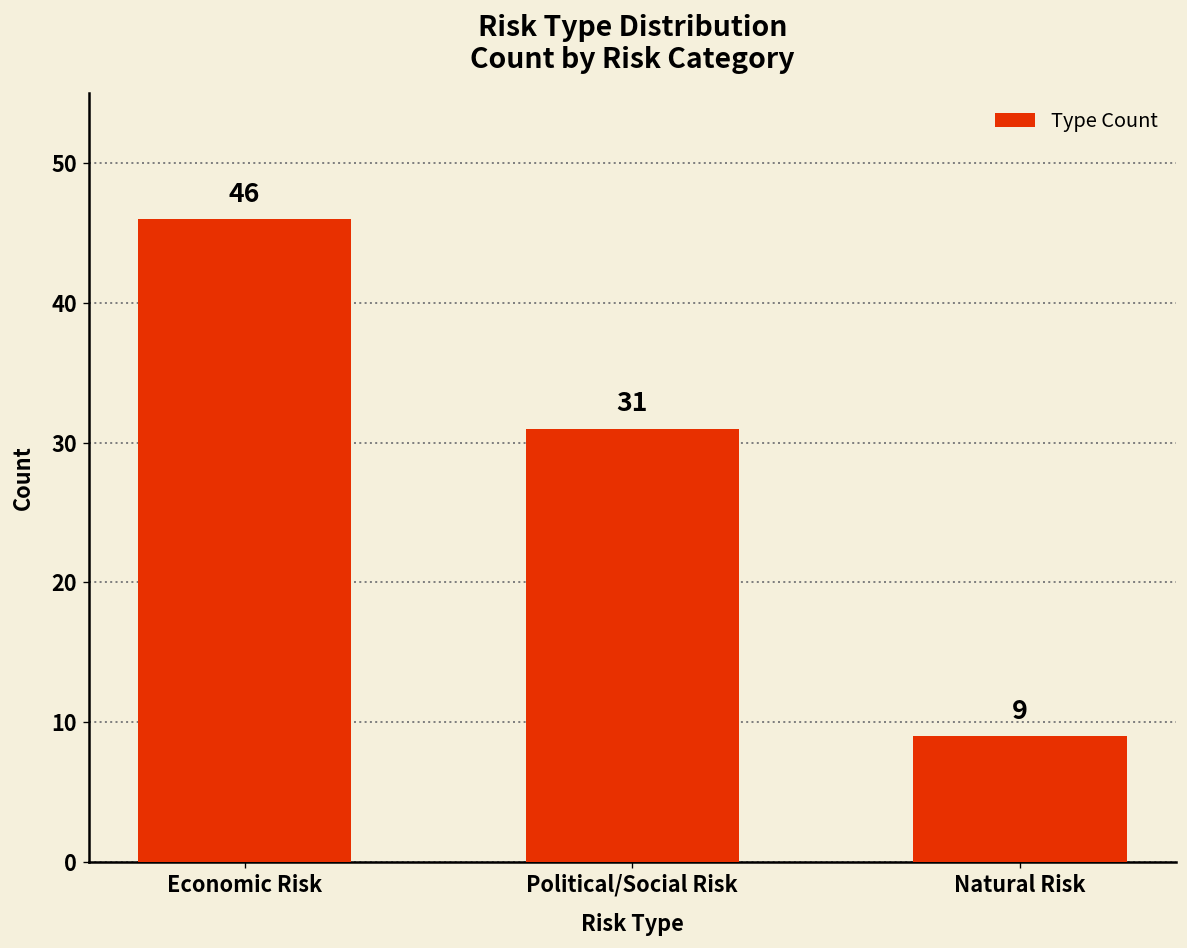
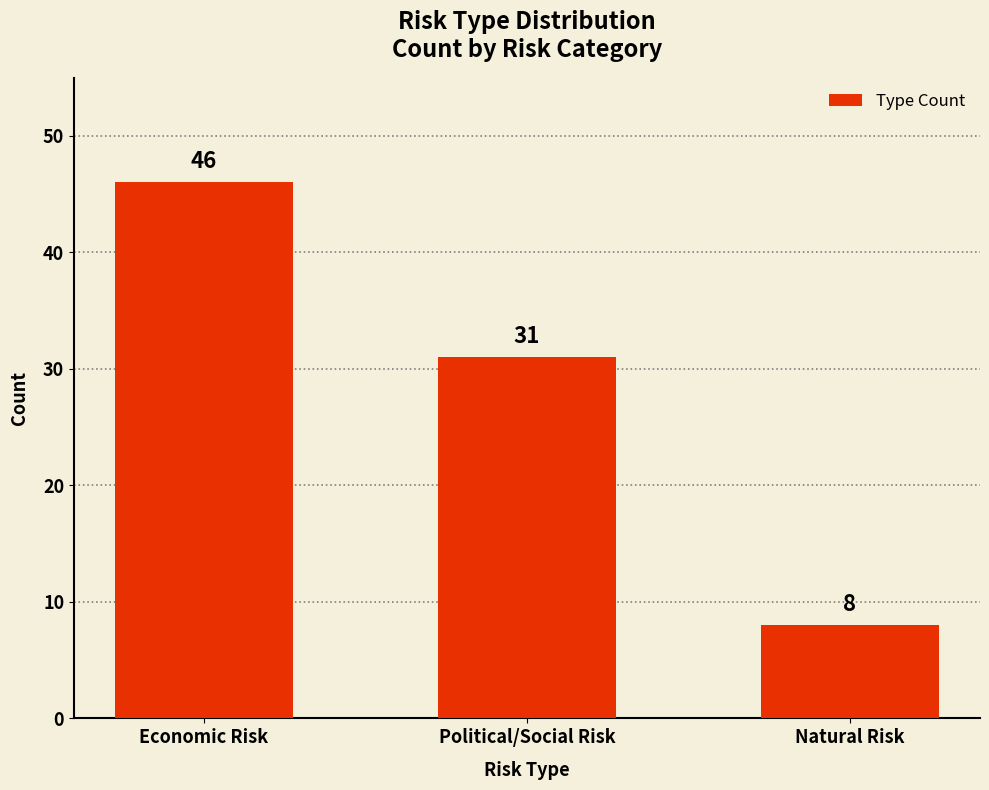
Natural Risk: 9 -> 8
